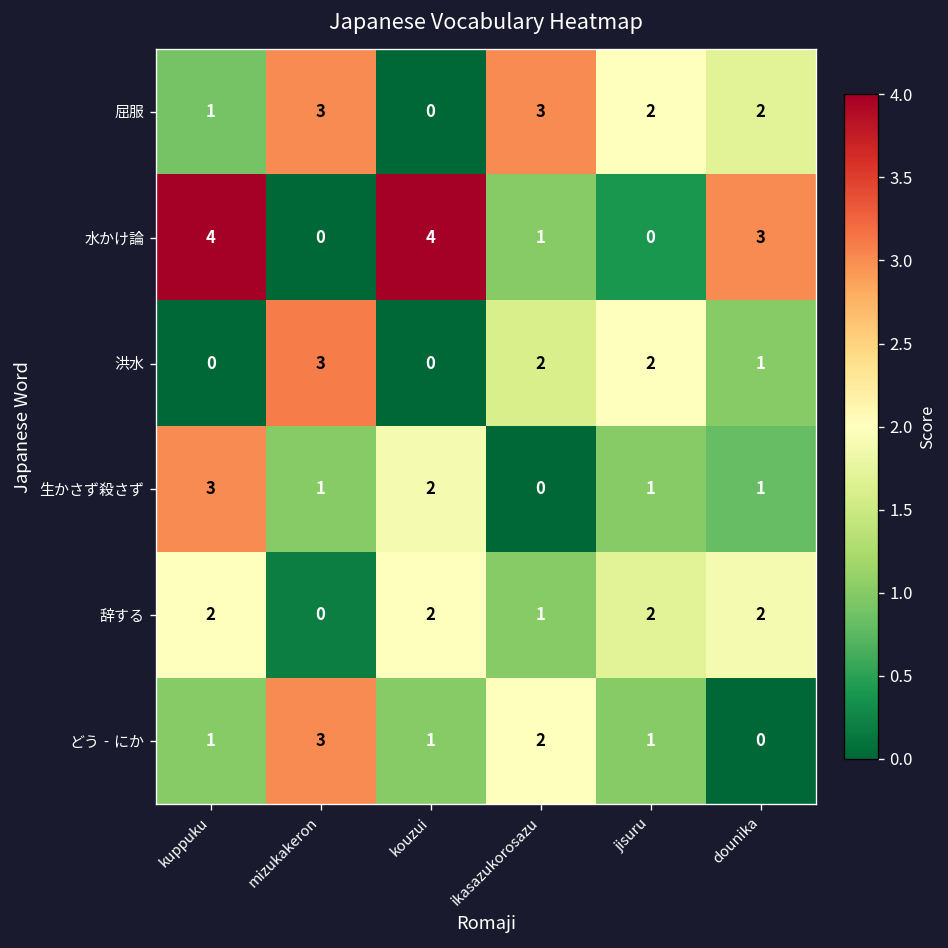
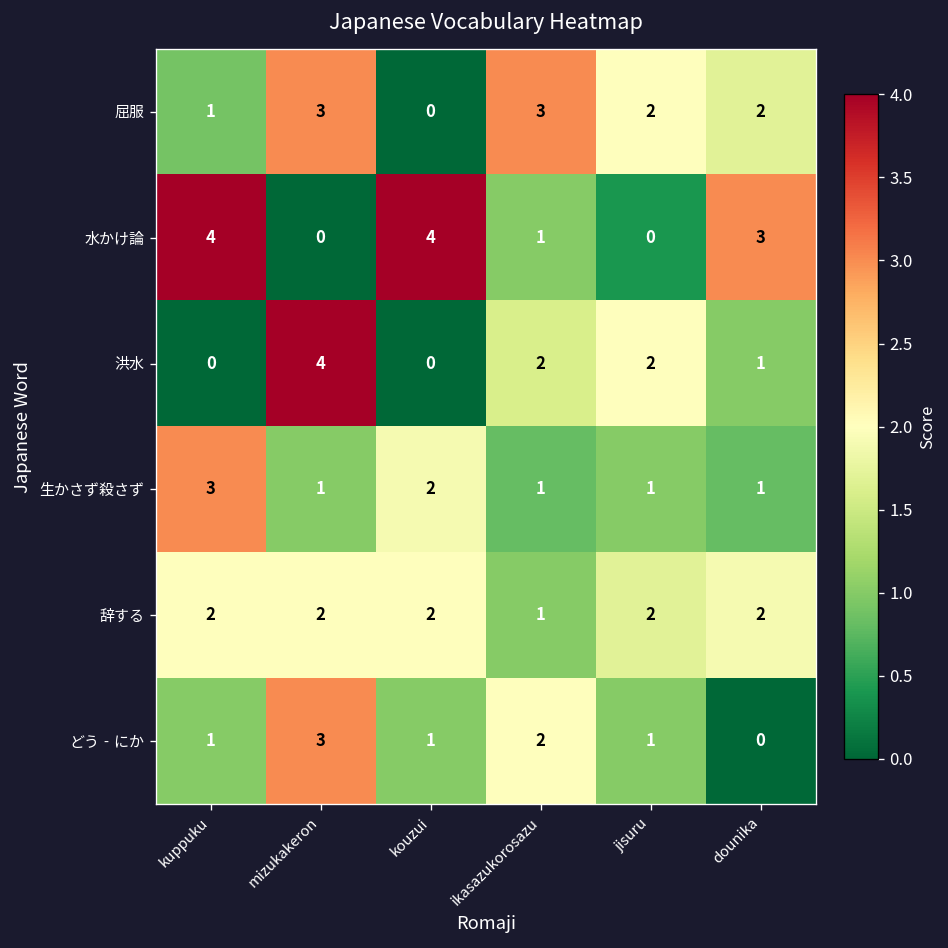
洪水, mizukakeron: 3 -> 4
生かさず殺さず, ikasazukorosazu: 0 -> 1
辞する, mizukakeron: 0 -> 2
